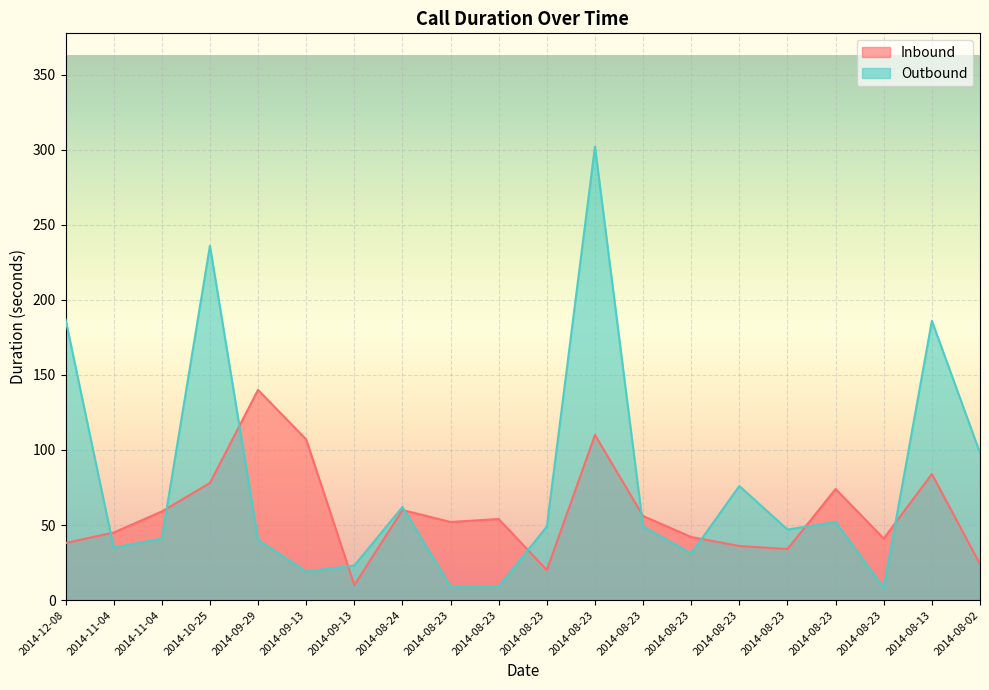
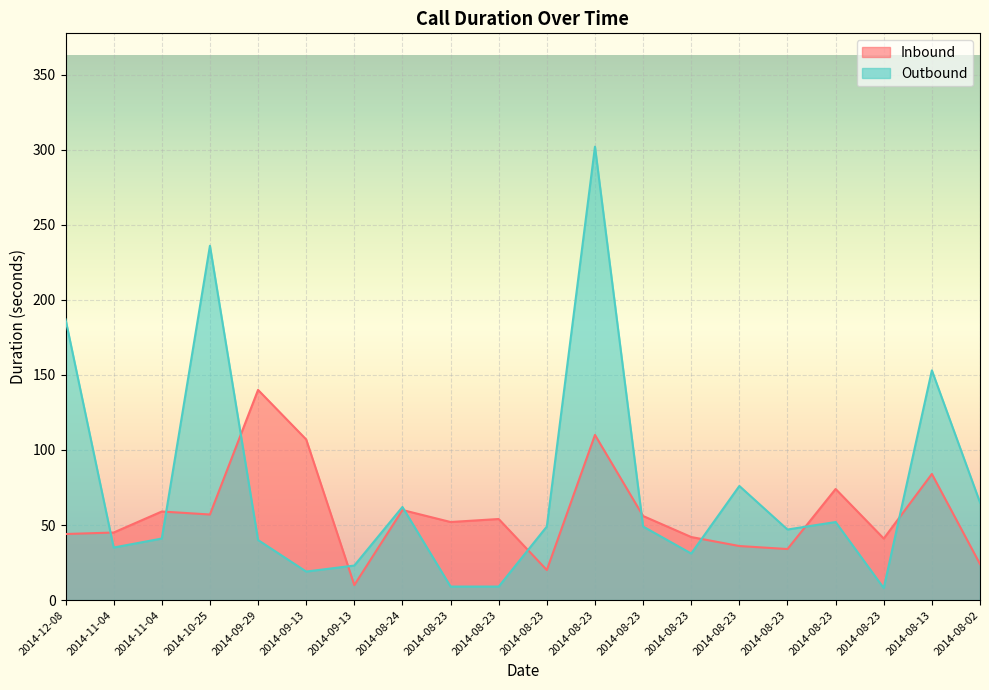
Inbound, 2014-12-08: 38 -> 44
Inbound, 2014-10-25: 78 -> 57
Outbound, 2014-08-13: 186 -> 153
Outbound, 2014-08-02: 98 -> 65
